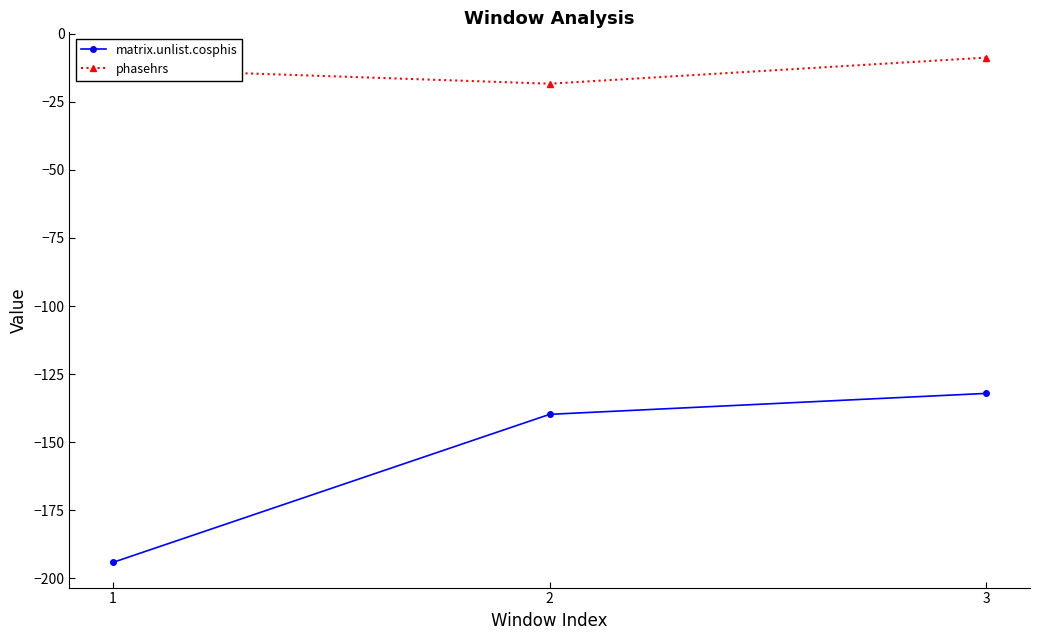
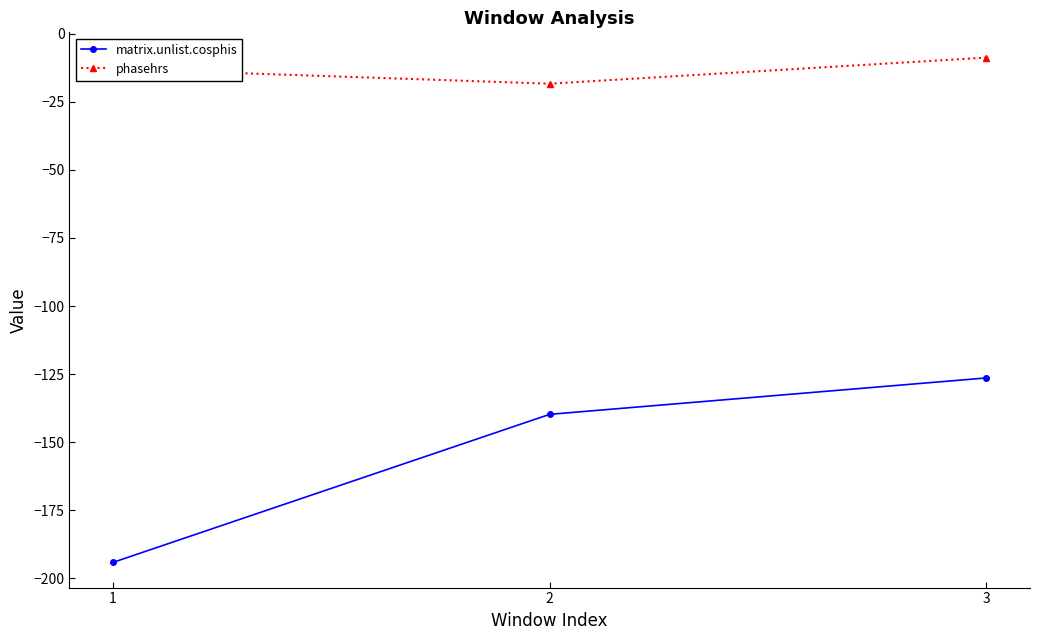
matrix.unlist.cosphis, 3: -132 -> -126
